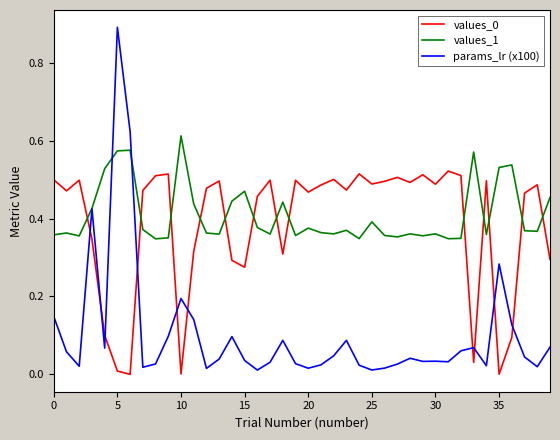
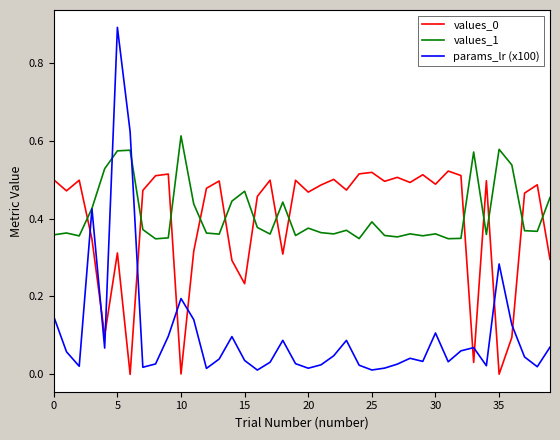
values_0, 5: 0.01 -> 0.31
values_0, 15: 0.27 -> 0.23
values_0, 25: 0.49 -> 0.52
params_lr (x100), 30: 0.03 -> 0.11
values_1, 35: 0.53 -> 0.58
